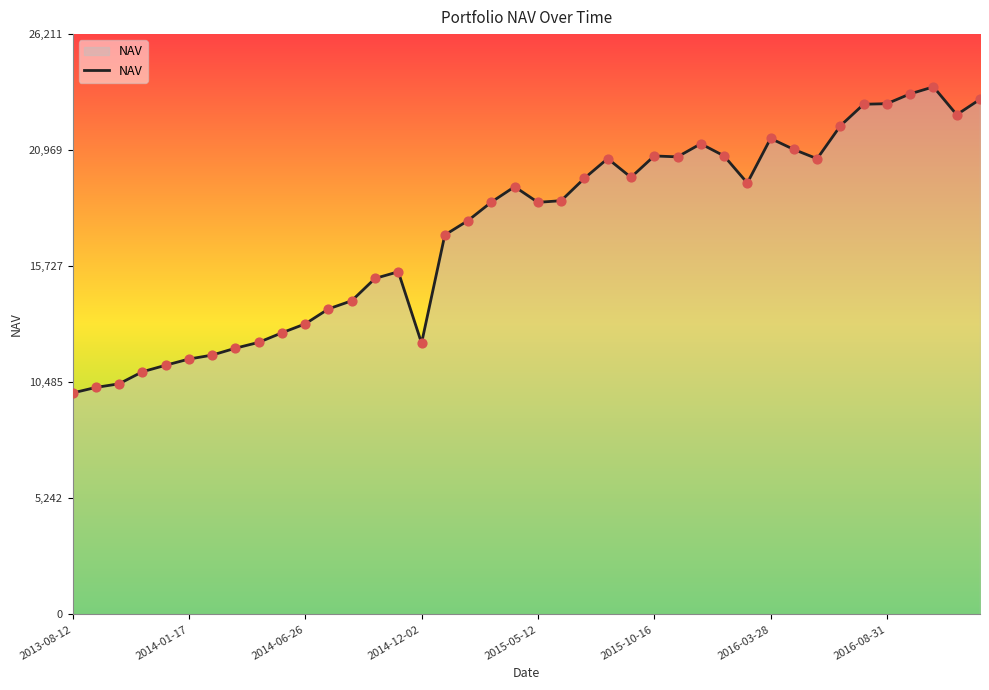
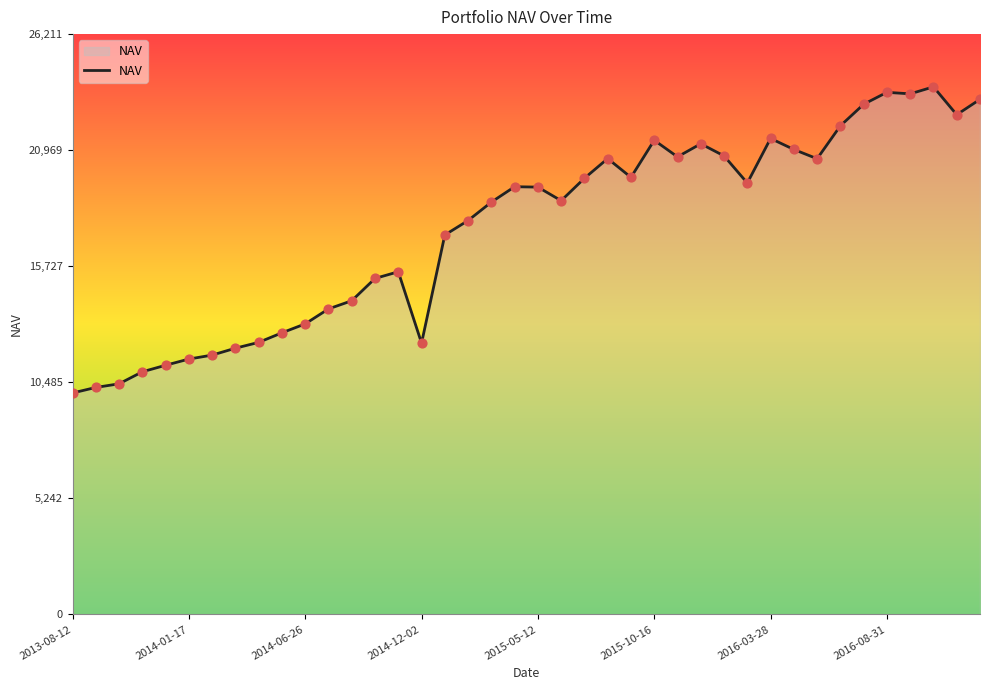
2015-05-12: 18,600 -> 19,300
2015-10-16: 20,700 -> 21,400
2016-08-31: 23,100 -> 23,600
